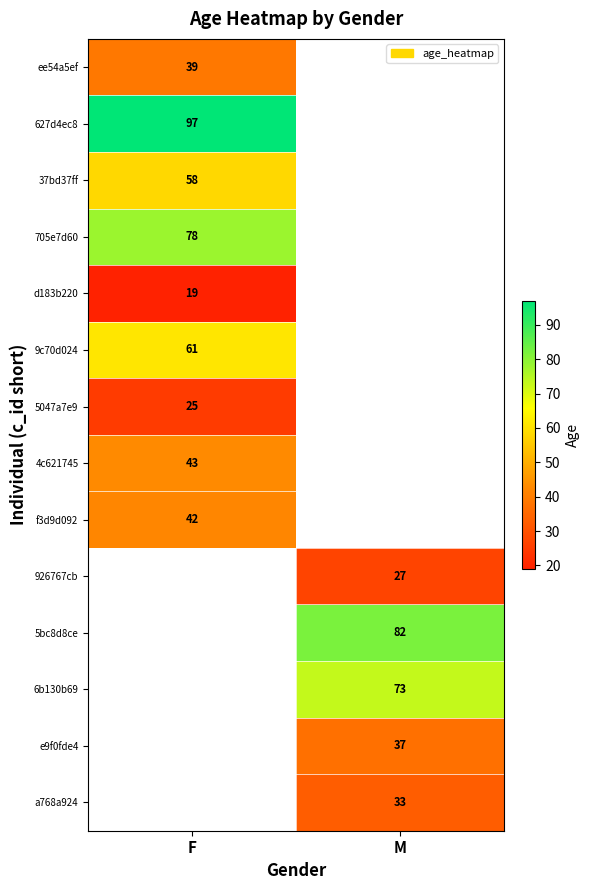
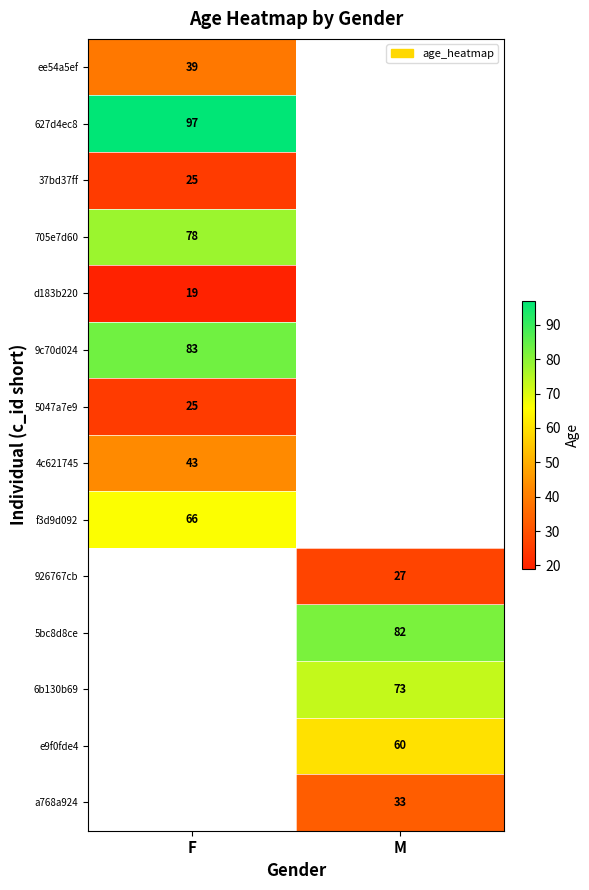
37bd37ff, F: 58 -> 25
9c70d024, F: 61 -> 83
f3d9d092, F: 42 -> 66
e9f0fde4, M: 37 -> 60
